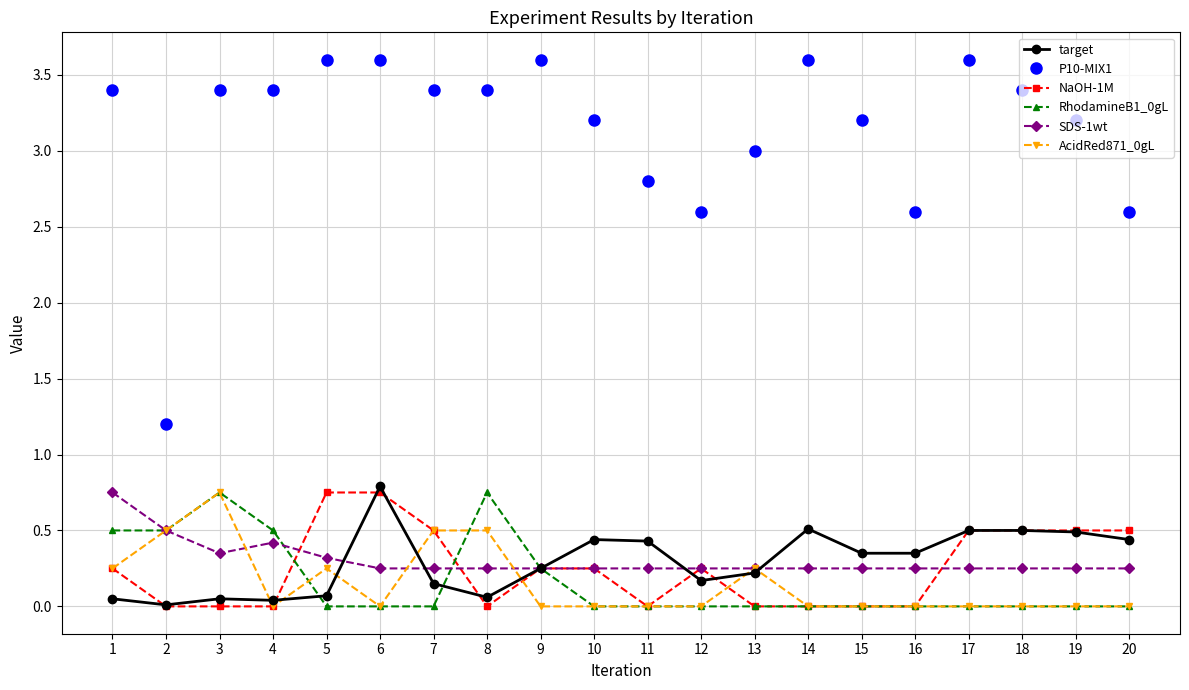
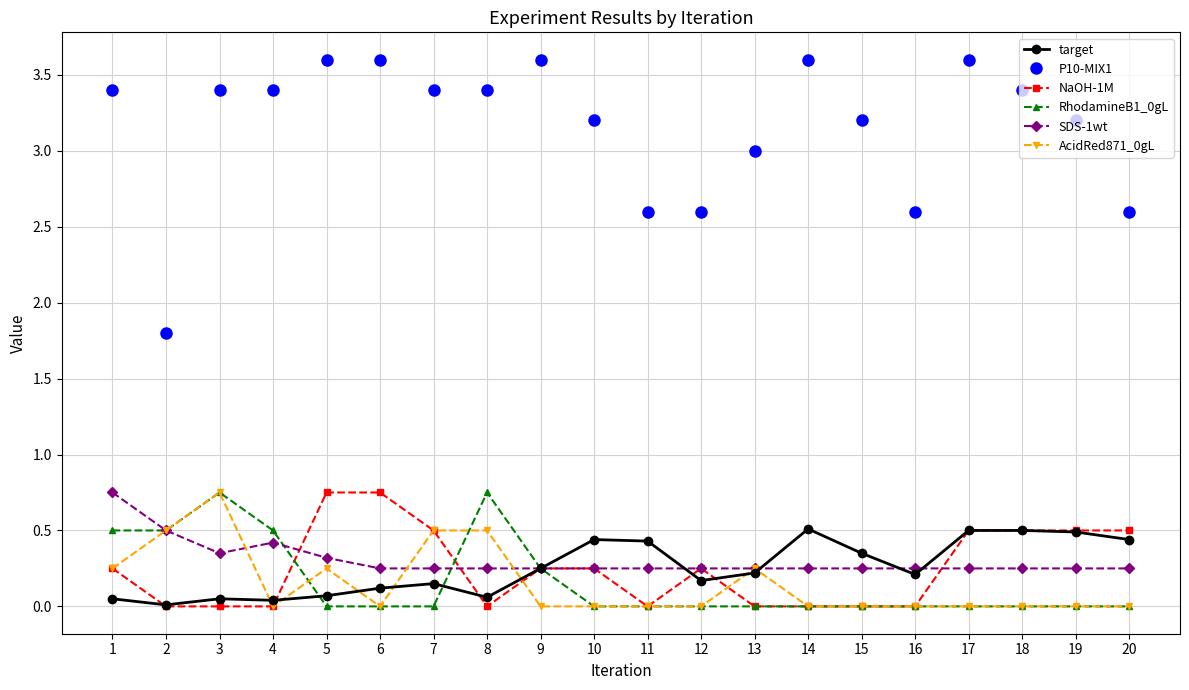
P10-MIX1, 2: 1.2 -> 1.8
target, 6: 0.79 -> 0.12
P10-MIX1, 11: 2.8 -> 2.6
target, 16: 0.35 -> 0.21
